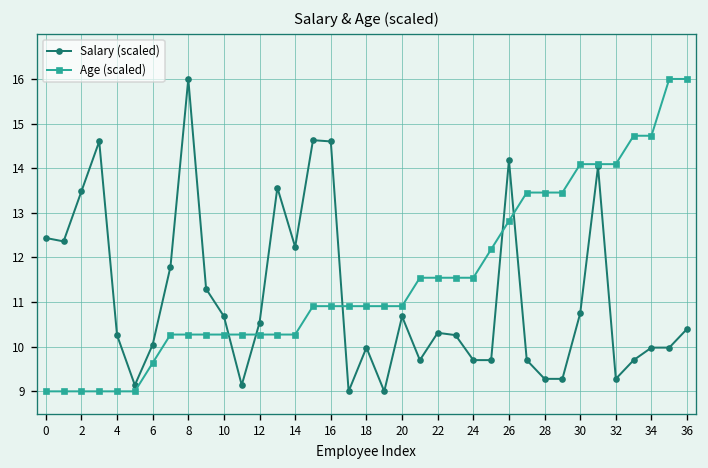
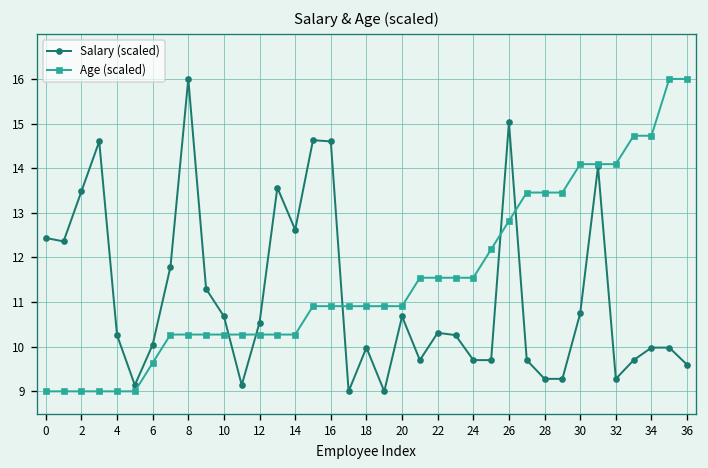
Salary (scaled), 14: 12.2 -> 12.6
Salary (scaled), 26: 14.2 -> 15.0
Salary (scaled), 36: 10.4 -> 9.6
